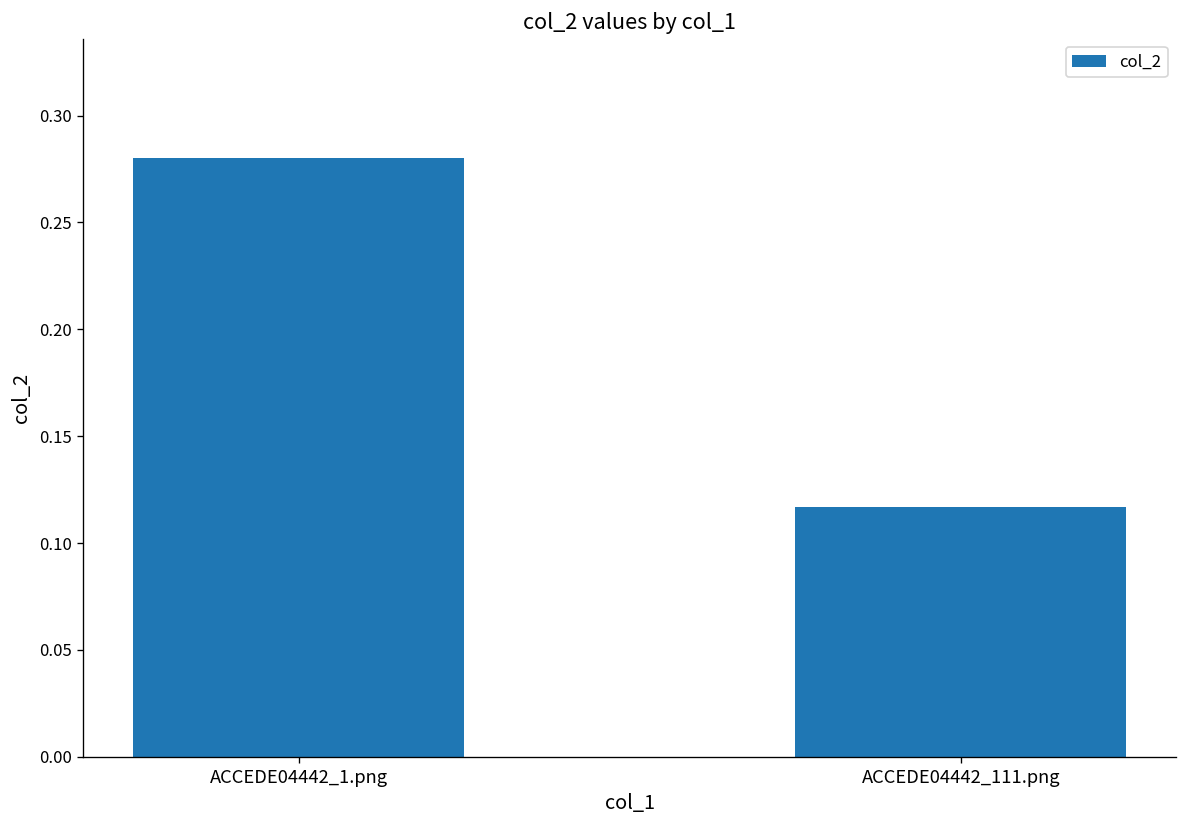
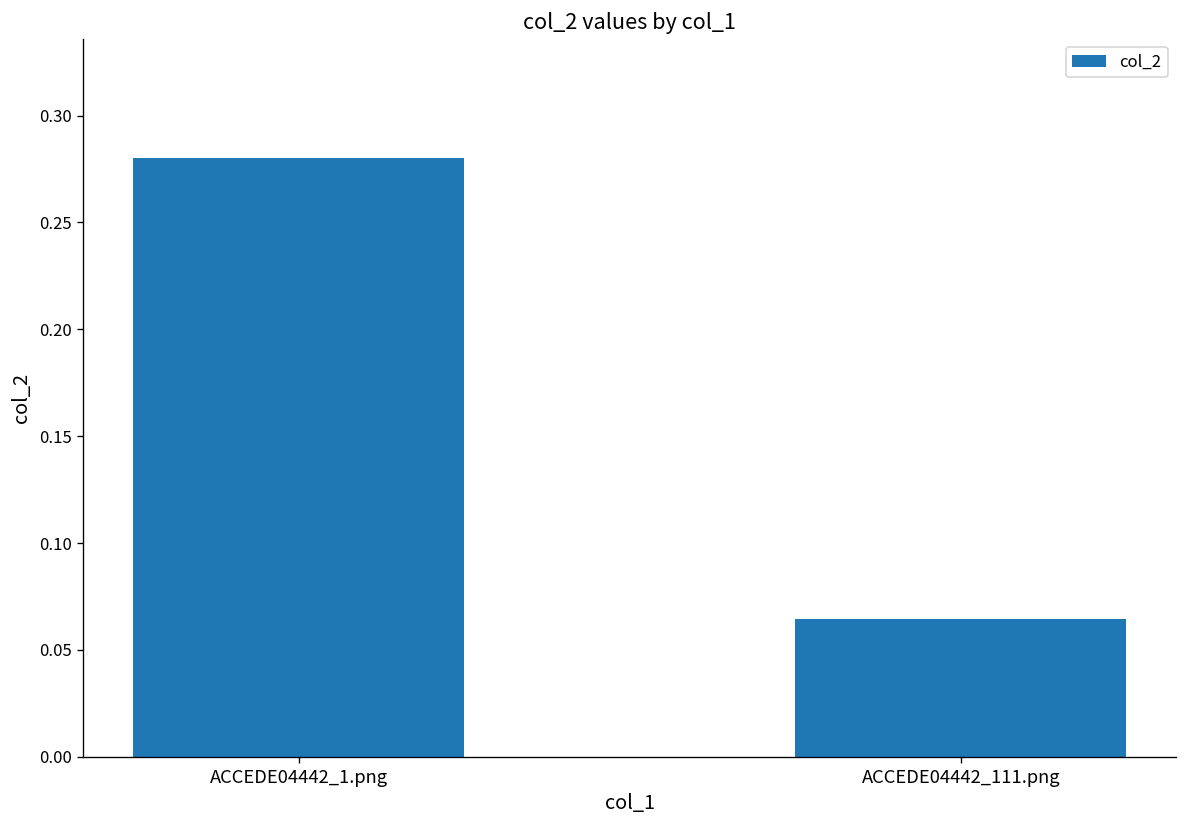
ACCEDE04442_111.png: 0.117 -> 0.065
